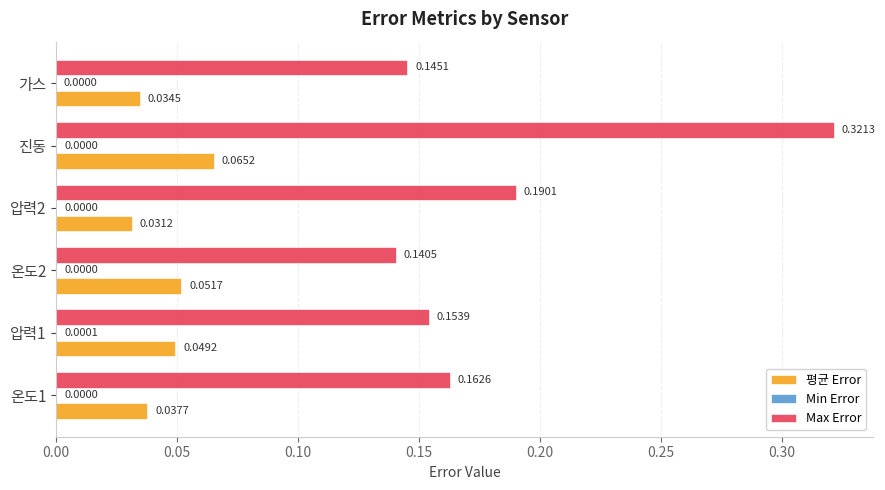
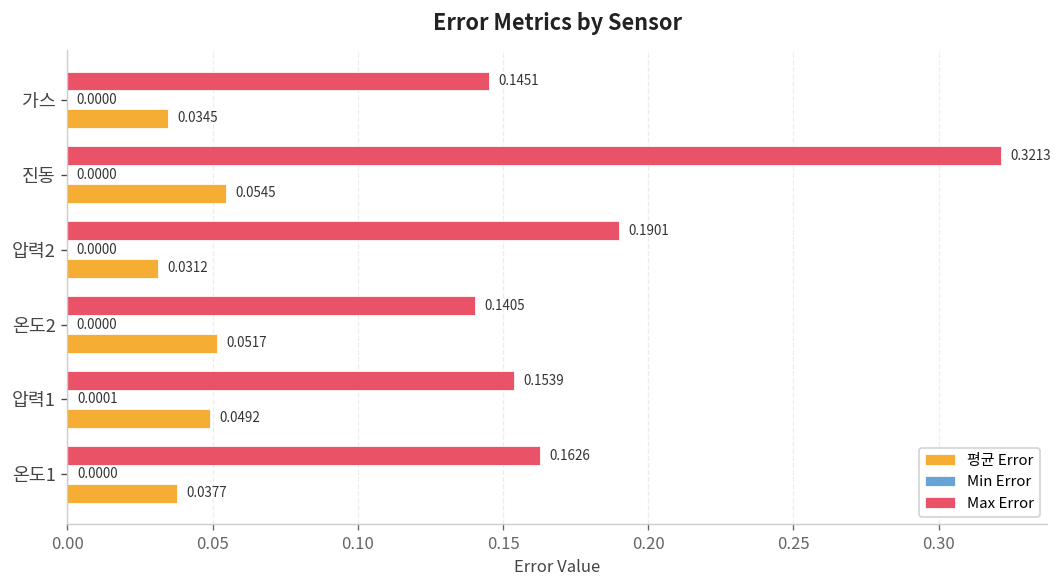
평균 Error, 진동: 0.0652 -> 0.0545
